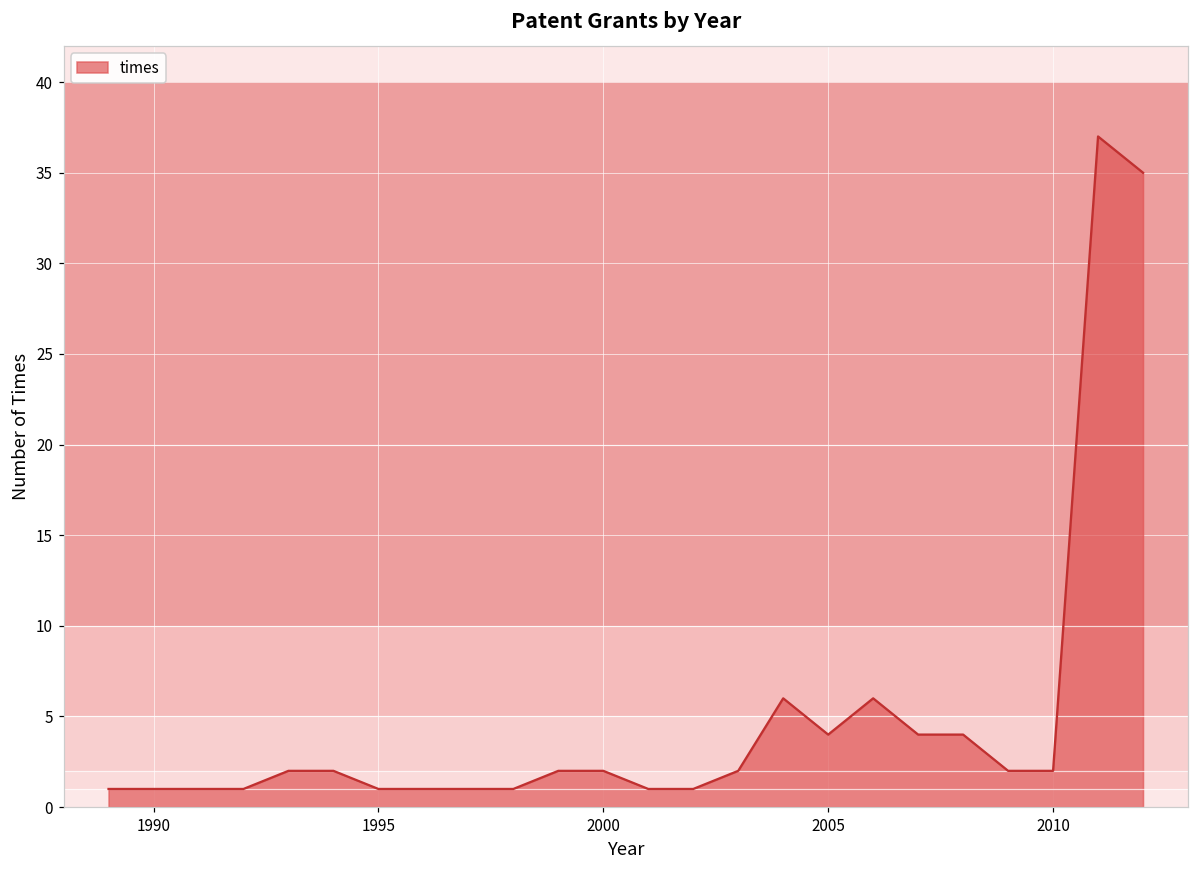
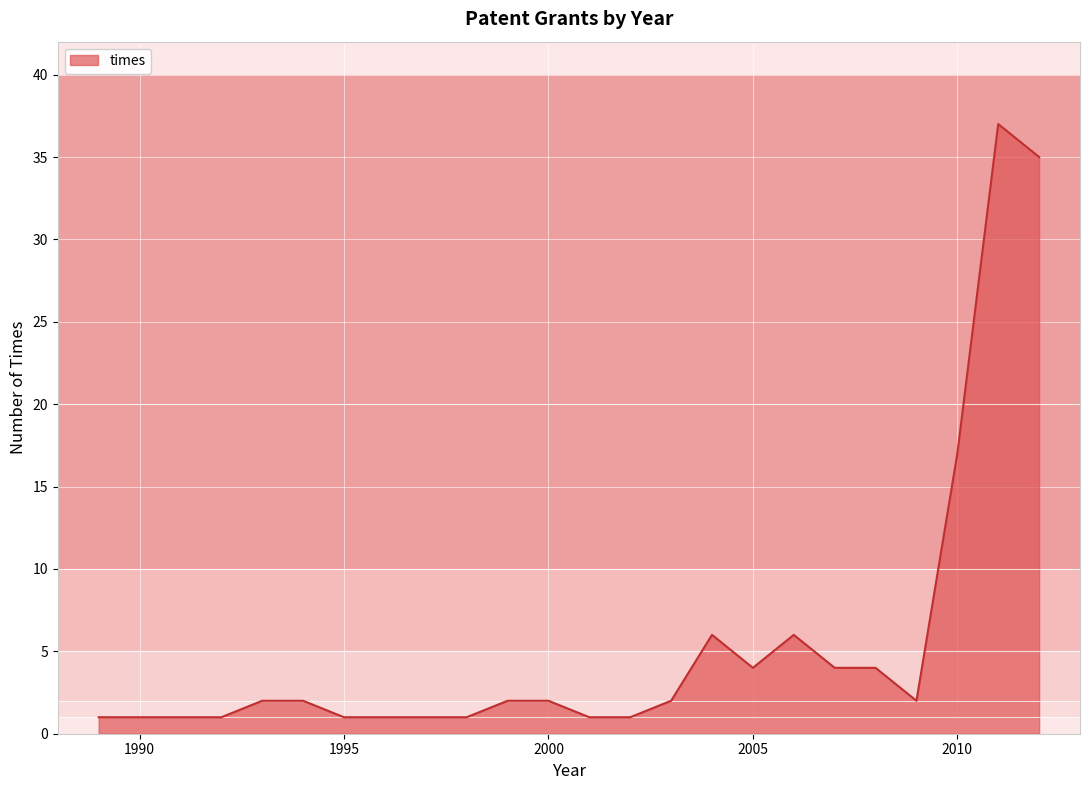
2010: 2 -> 17
